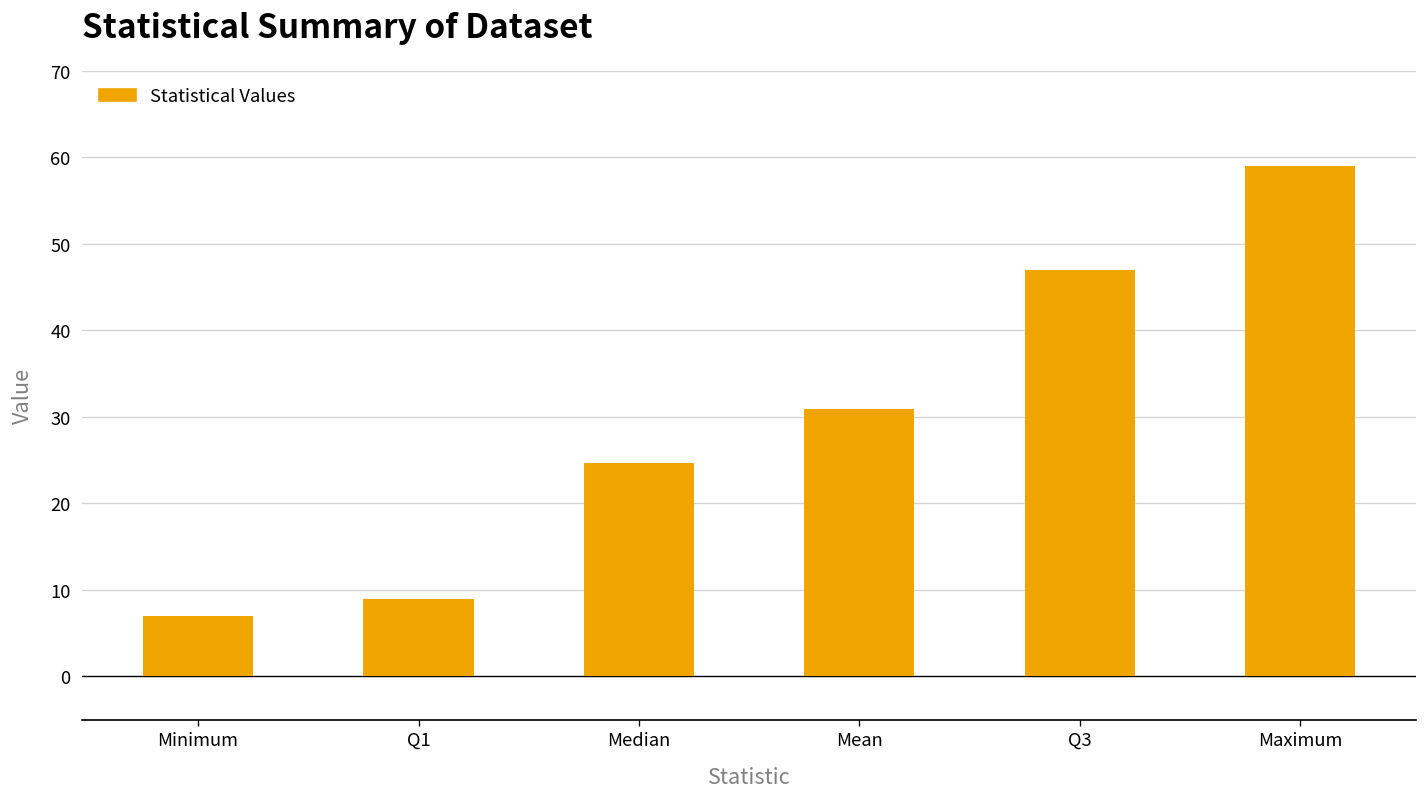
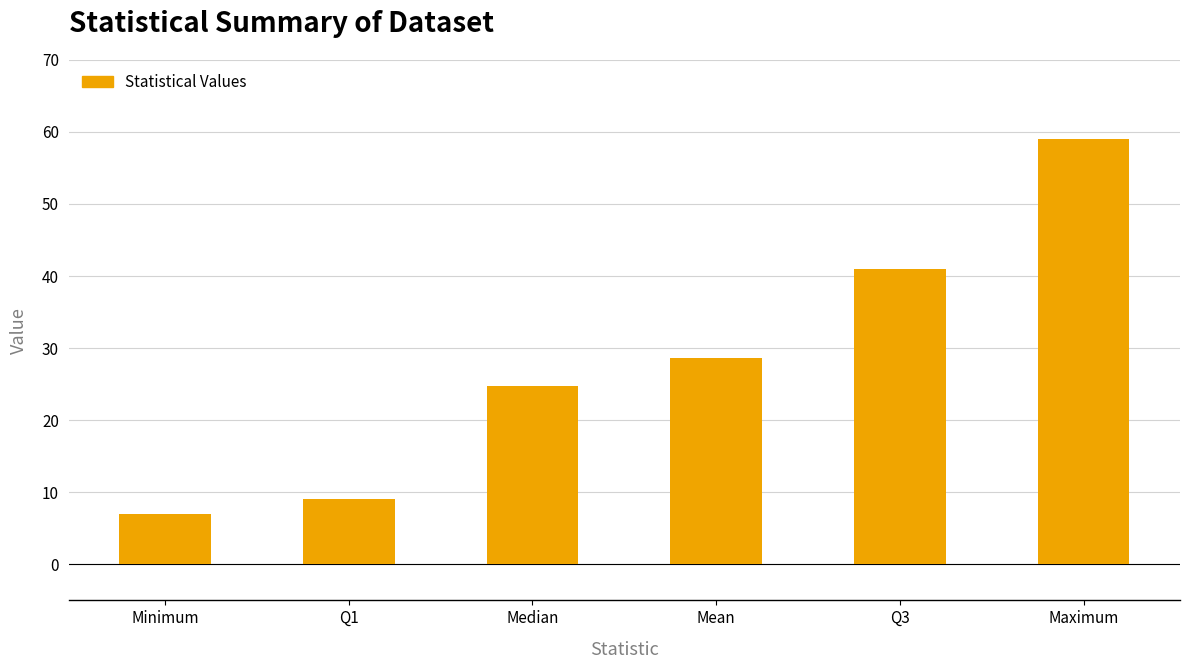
Mean: 31 -> 29
Q3: 47 -> 41
